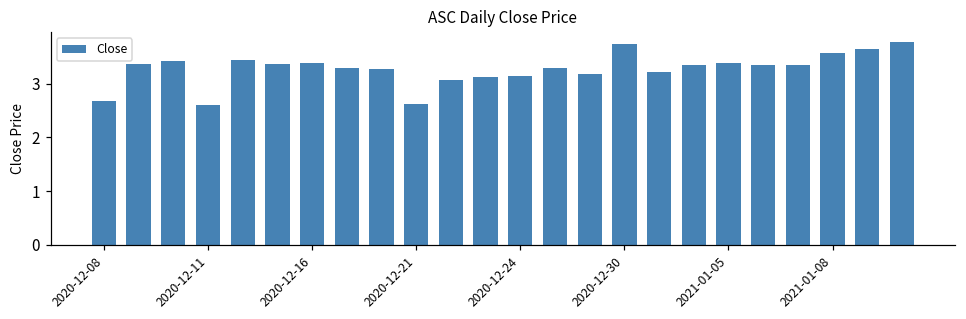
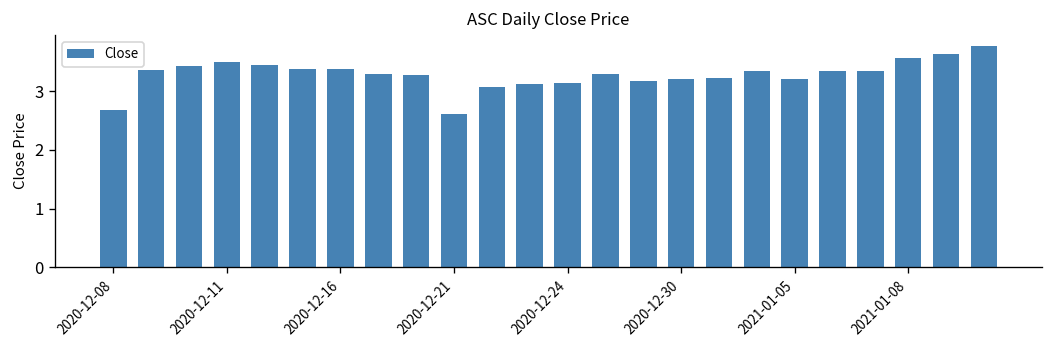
2020-12-11: 2.6 -> 3.5
2020-12-30: 3.7 -> 3.2
2021-01-05: 3.4 -> 3.2
